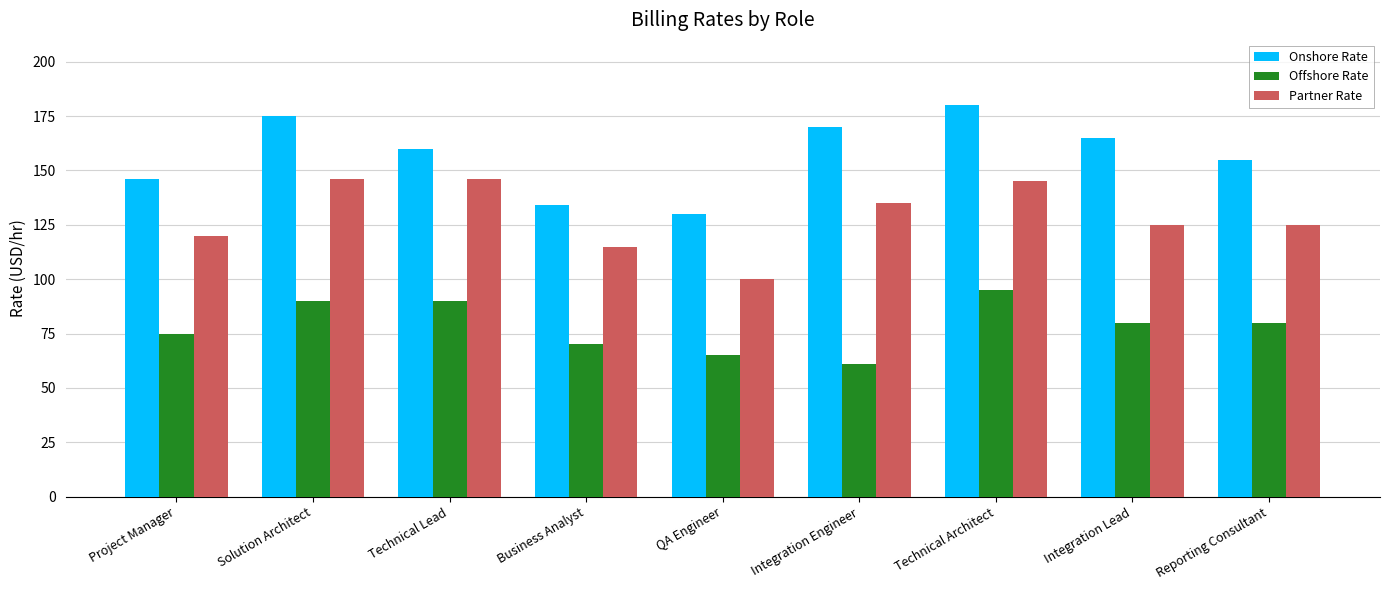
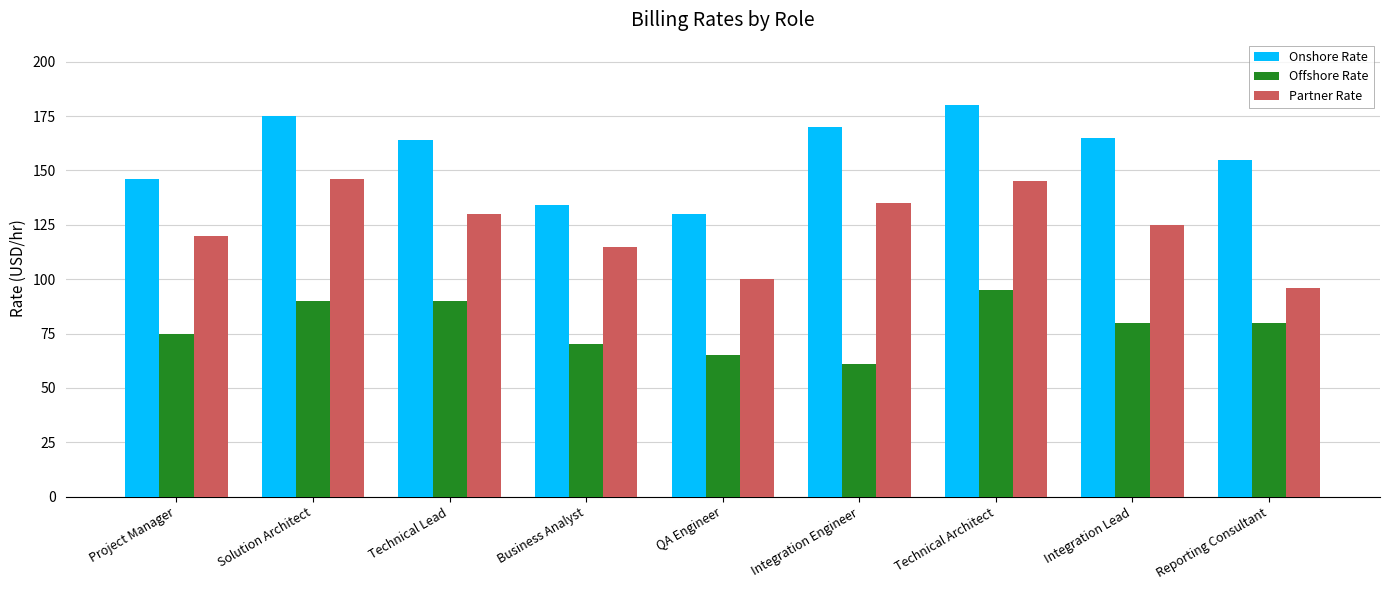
Onshore Rate, Technical Lead: 160 -> 164
Partner Rate, Technical Lead: 146 -> 130
Partner Rate, Reporting Consultant: 125 -> 96
